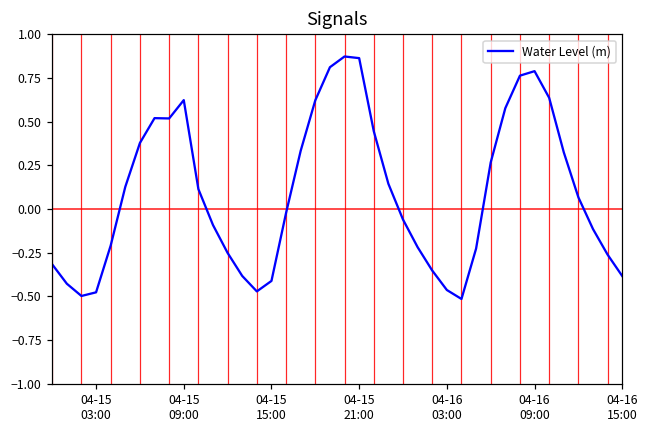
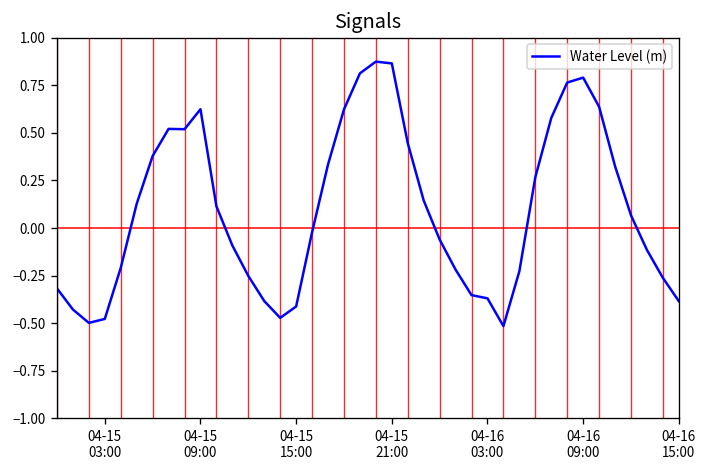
04-16 03:00: -0.46 -> -0.37
